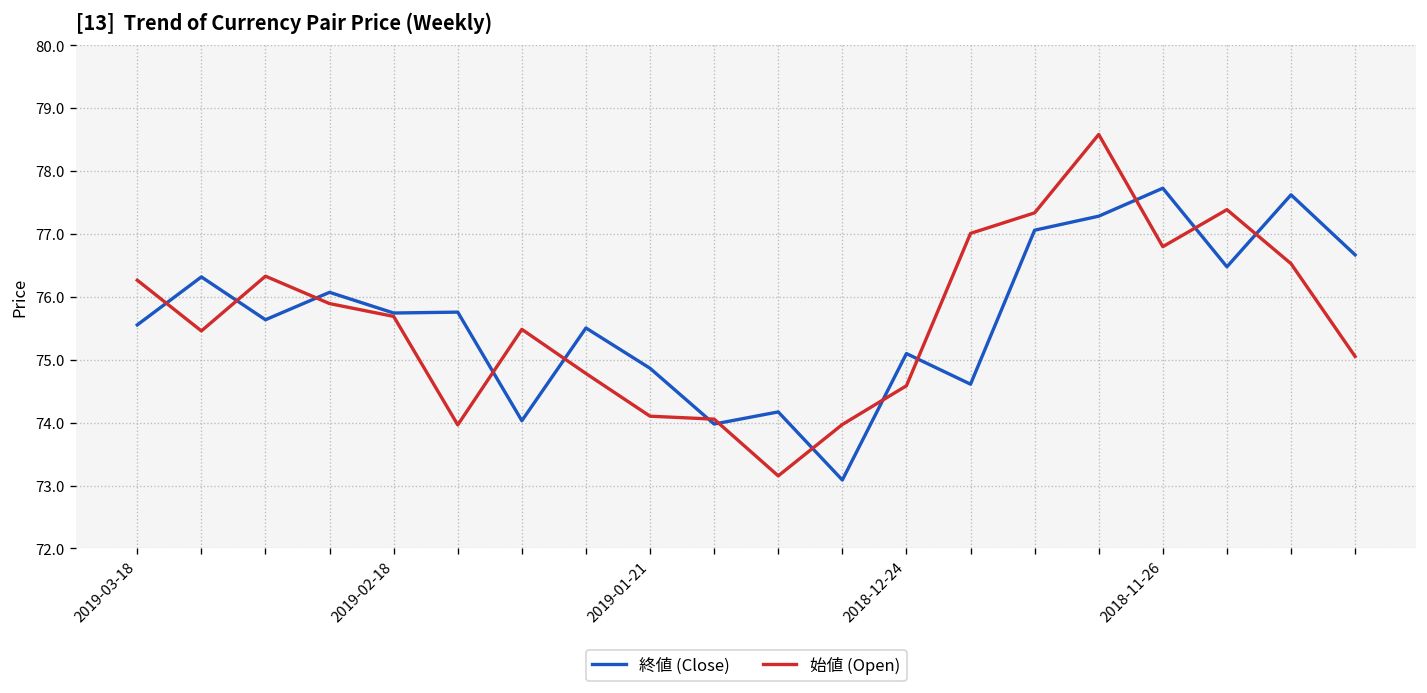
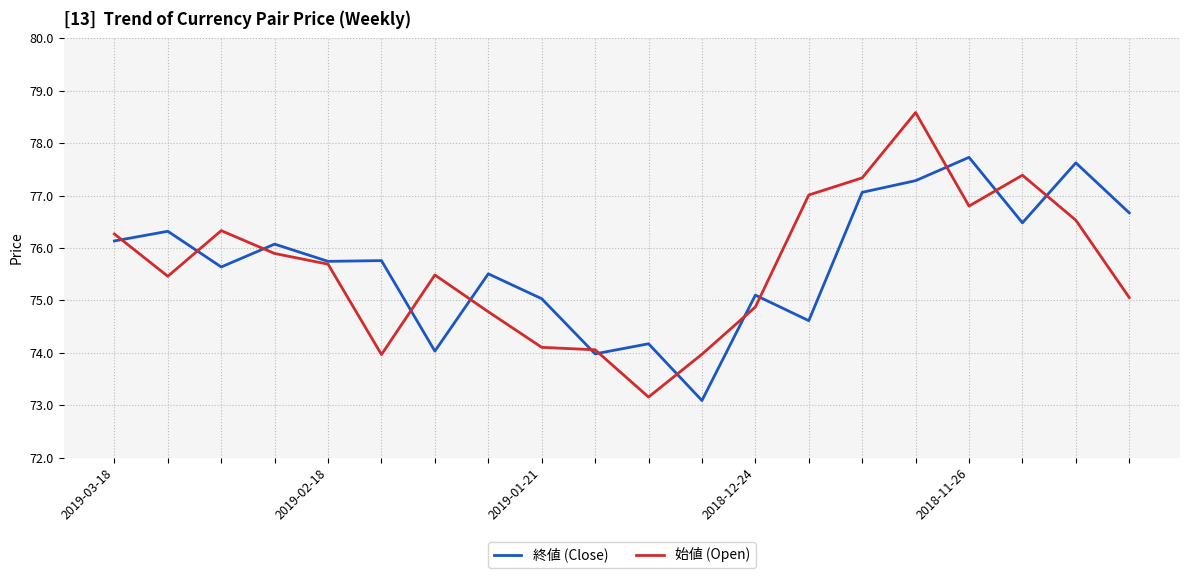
終値 (Close), 2019-03-18: 75.6 -> 76.1
終値 (Close), 2019-01-21: 74.9 -> 75.0
始値 (Open), 2018-12-24: 74.6 -> 74.9
